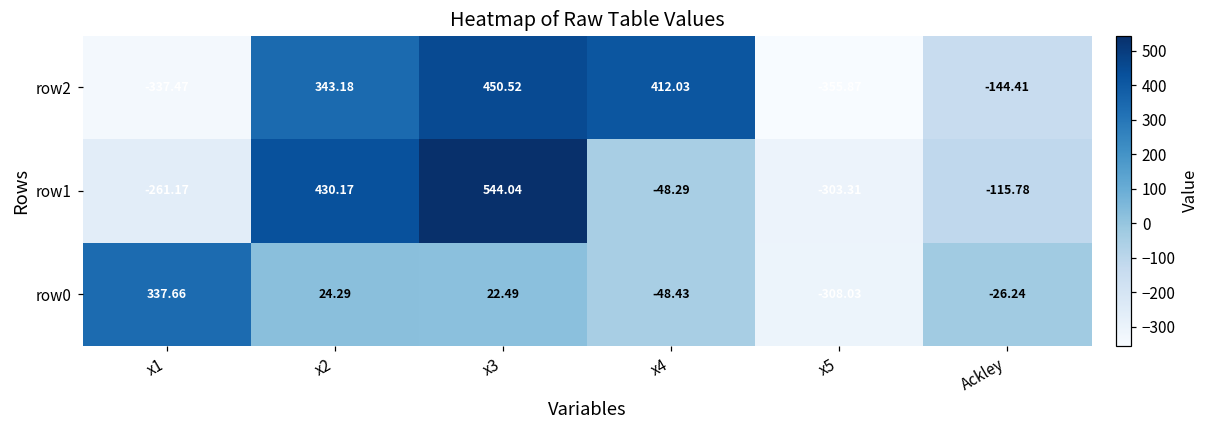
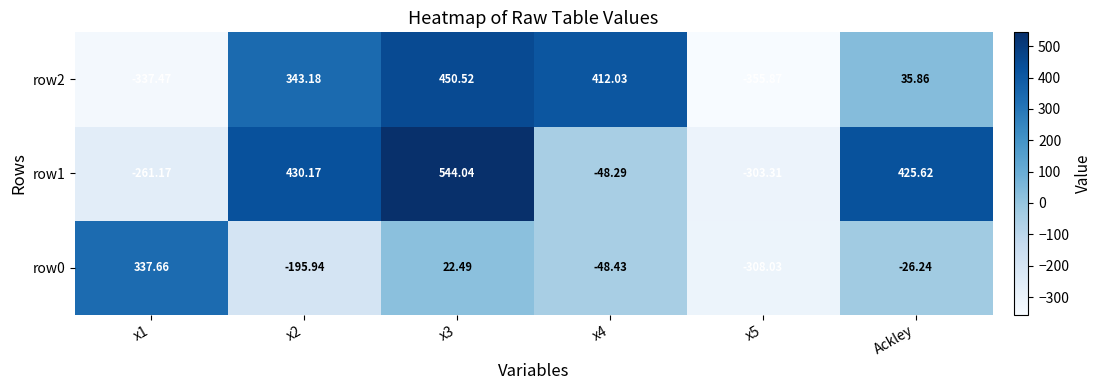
row2, Ackley: -144.41 -> 35.86
row1, Ackley: -115.78 -> 425.62
row0, x2: 24.29 -> -195.94
